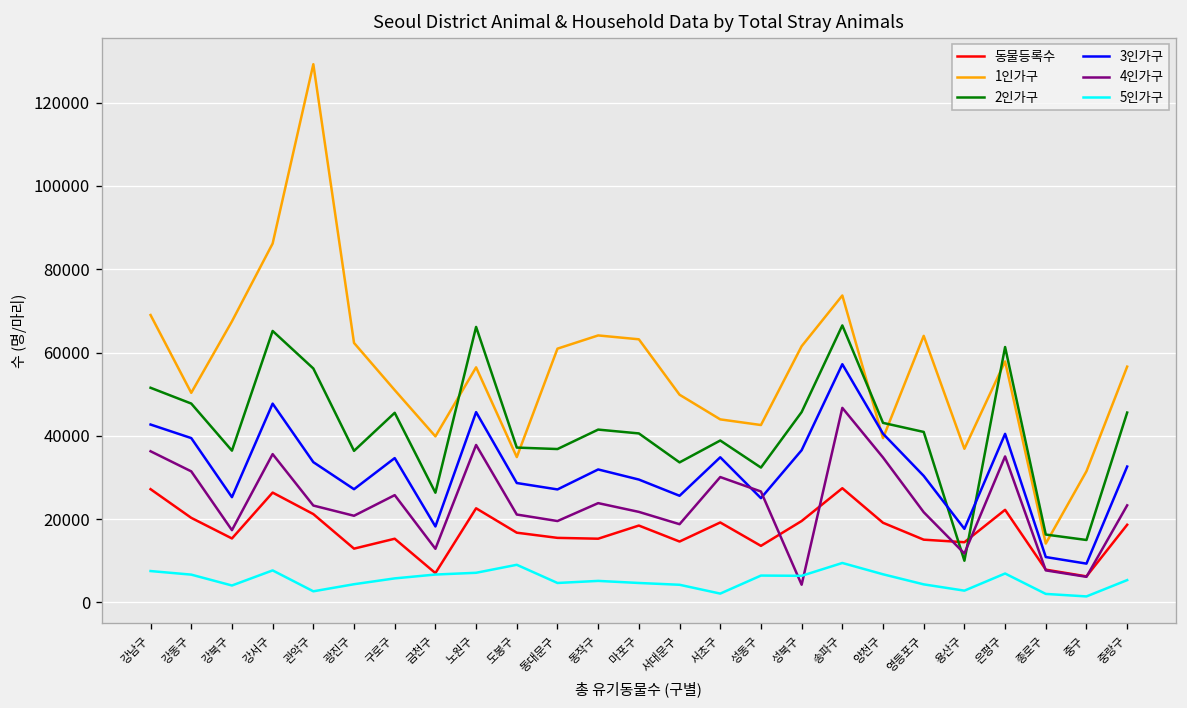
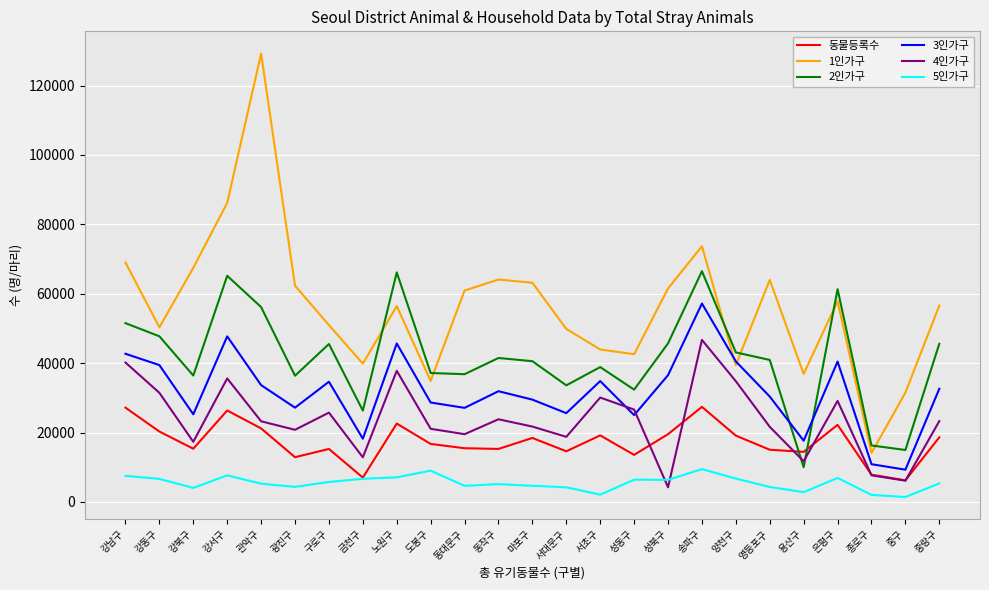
4인가구, 강남구: 36000 -> 40000
5인가구, 관악구: 3000 -> 5000
4인가구, 은평구: 35000 -> 29000
